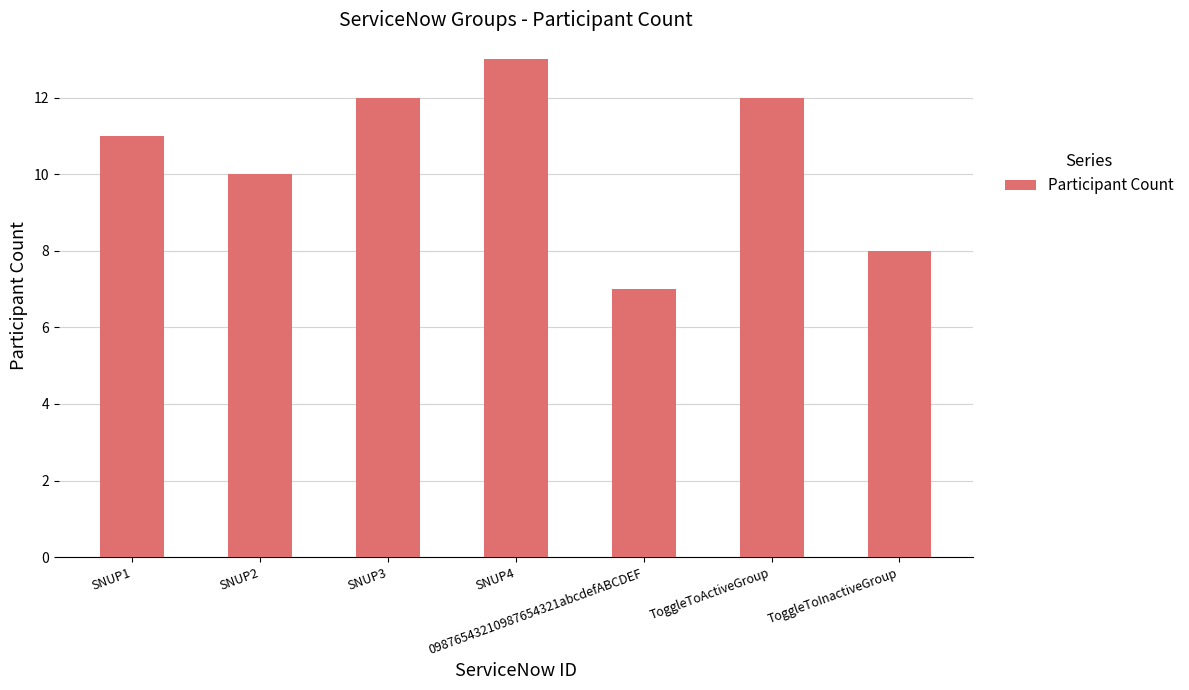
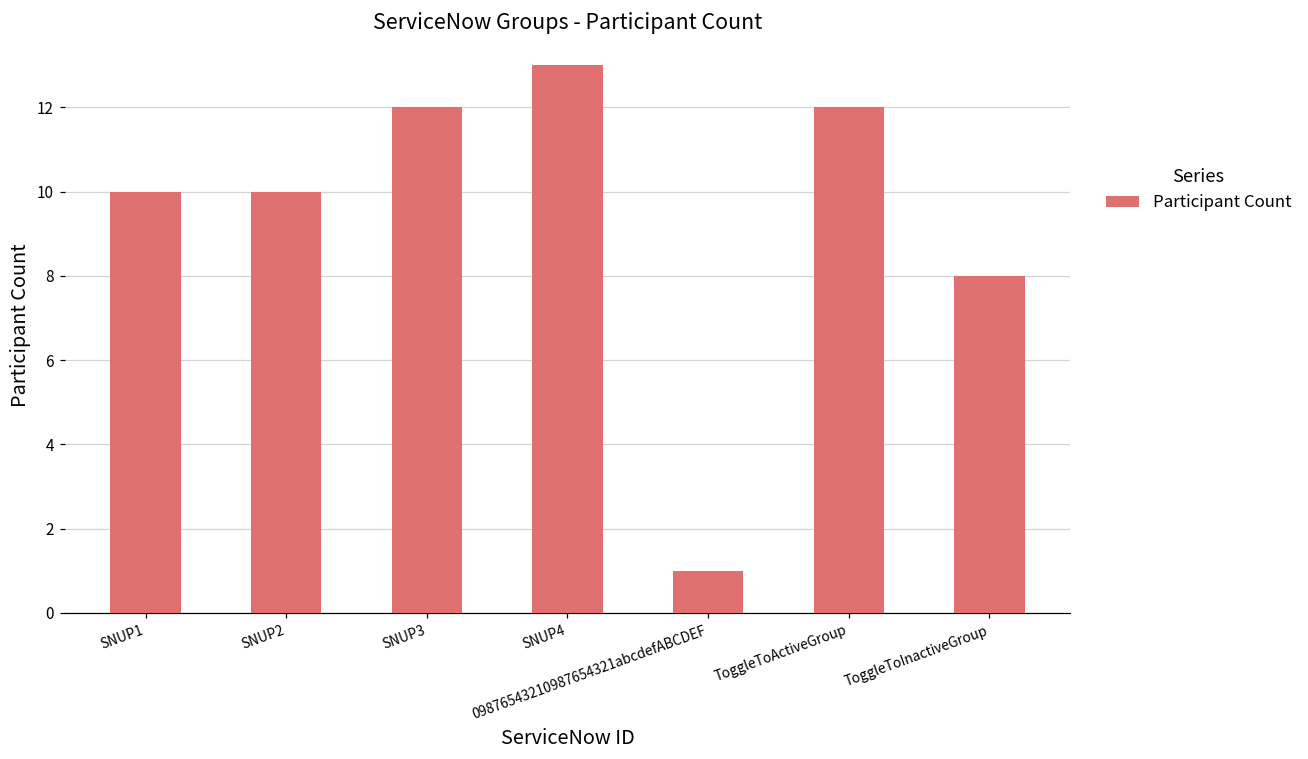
SNUP1: 11 -> 10
09876543210987654321abcdefABCDEF: 7 -> 1
